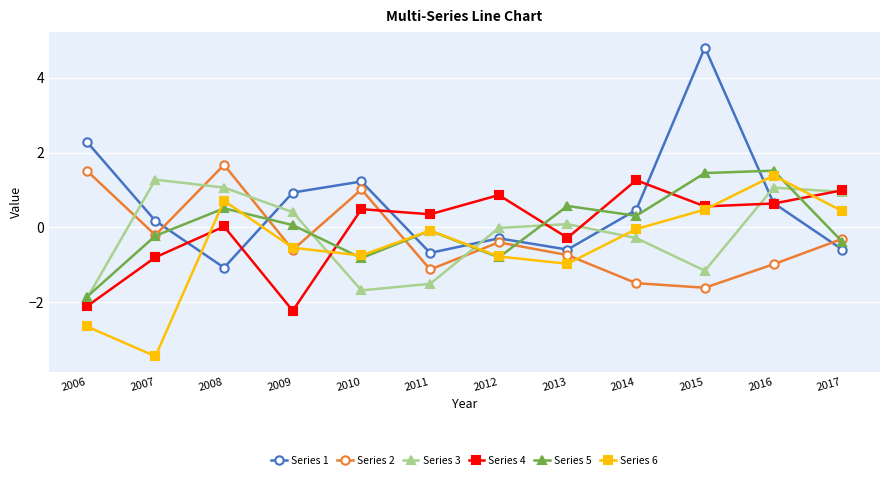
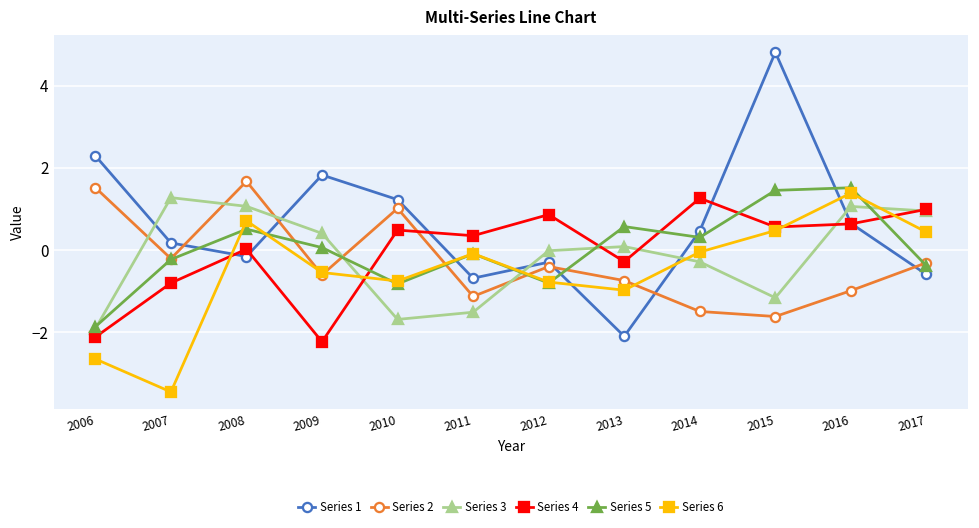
Series 1, 2008: -1.1 -> -0.2
Series 1, 2009: 0.9 -> 1.8
Series 1, 2013: -0.6 -> -2.1
